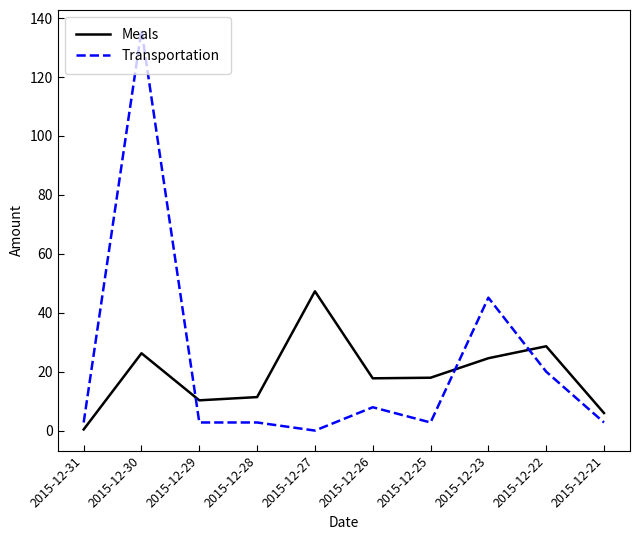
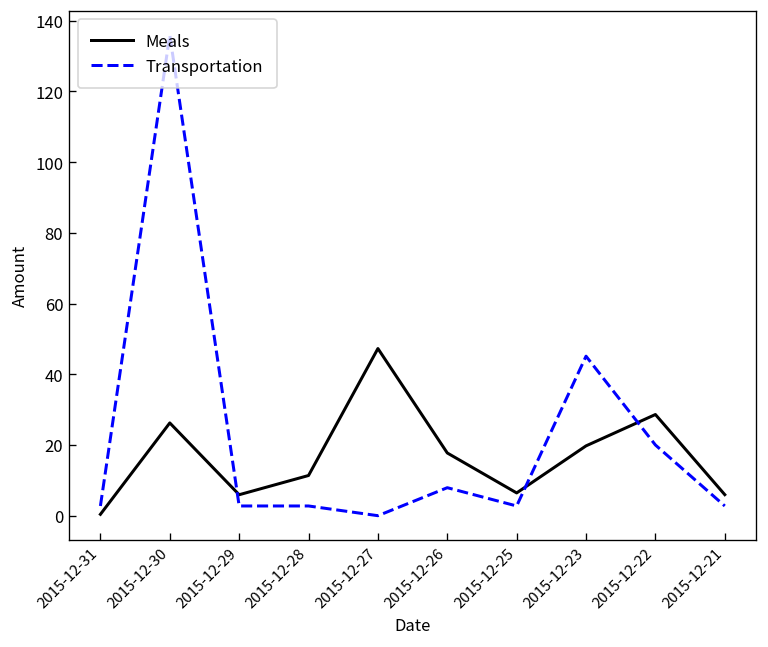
Meals, 2015-12-29: 10 -> 6
Meals, 2015-12-25: 18 -> 6
Meals, 2015-12-23: 25 -> 20
